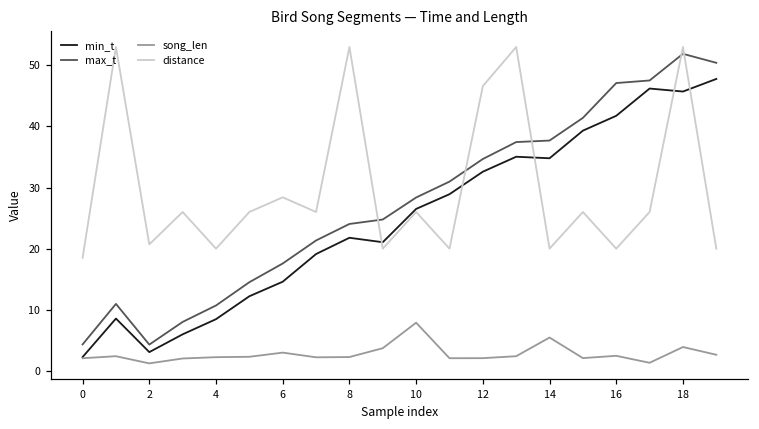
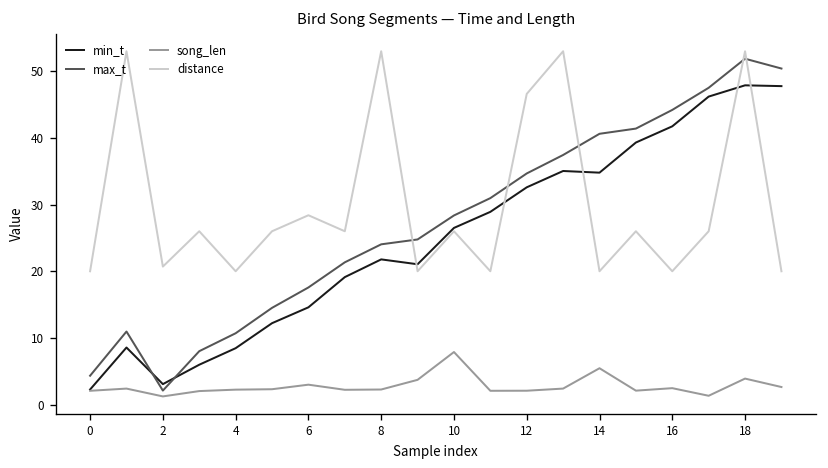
distance, 0: 19 -> 20
max_t, 2: 4 -> 2
max_t, 14: 38 -> 41
max_t, 16: 47 -> 44
min_t, 18: 46 -> 48
